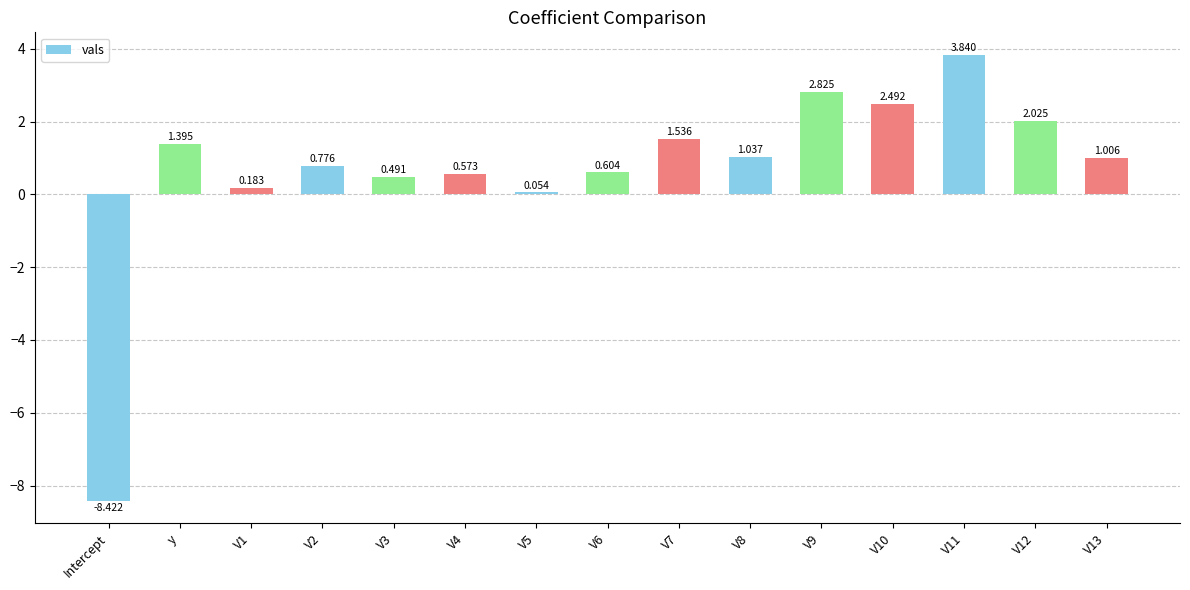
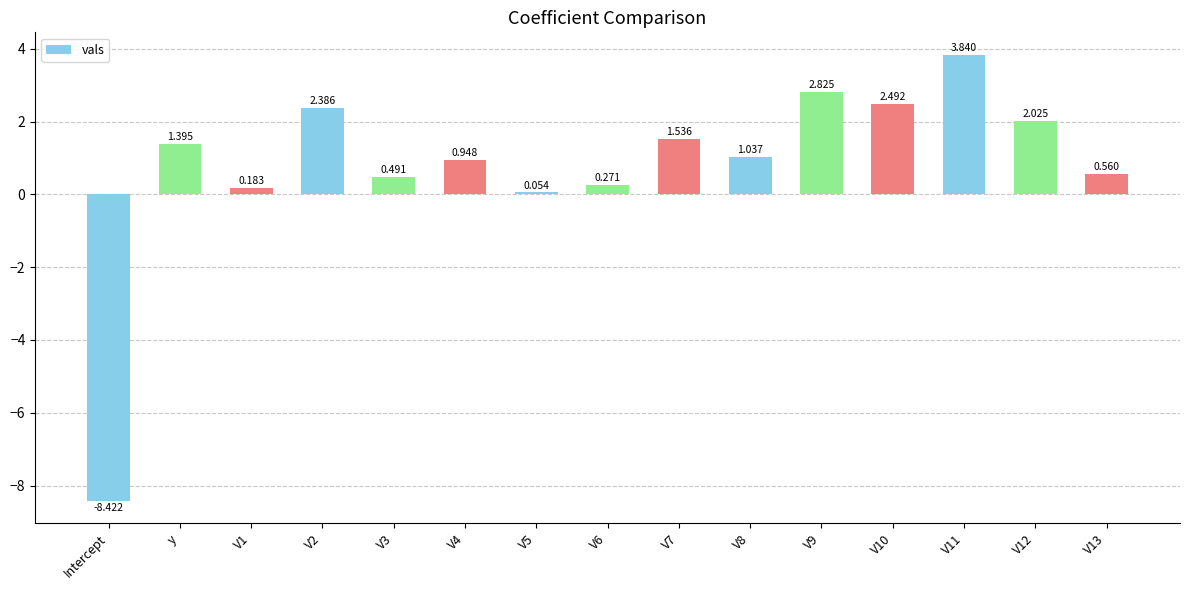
V2: 0.776 -> 2.386
V4: 0.573 -> 0.948
V6: 0.604 -> 0.271
V13: 1.006 -> 0.560
